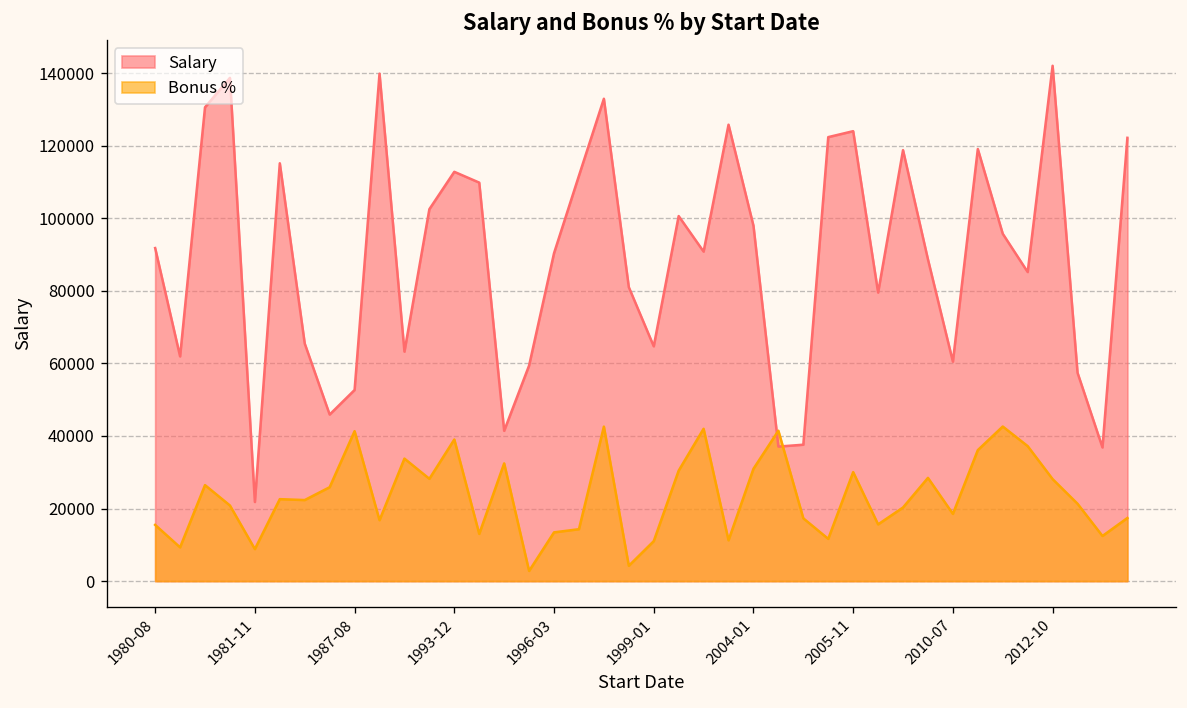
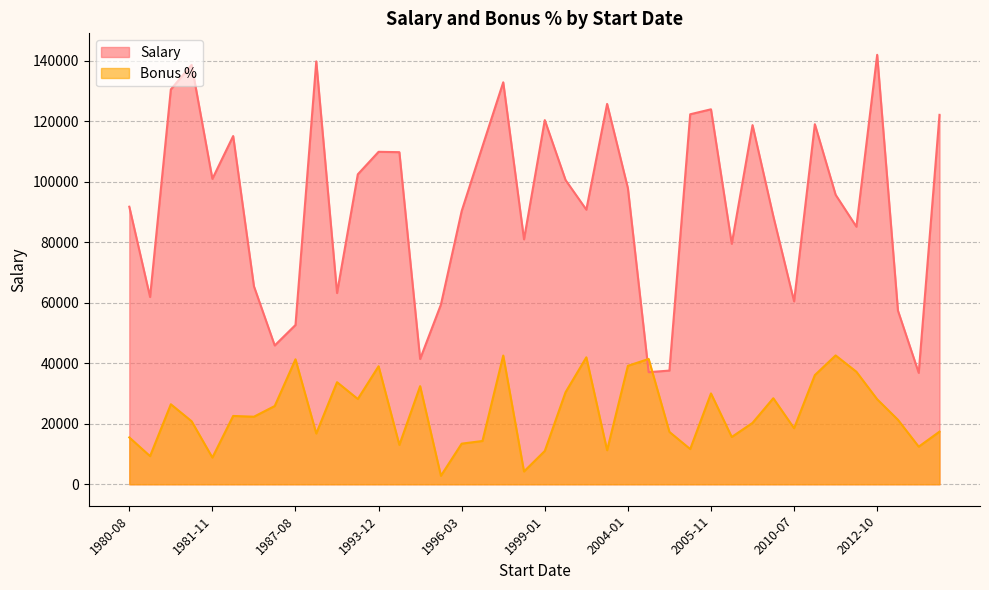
Salary, 1981-11: 22000 -> 101000
Salary, 1993-12: 113000 -> 110000
Salary, 1999-01: 65000 -> 120000
Bonus %, 2004-01: 31000 -> 39000
